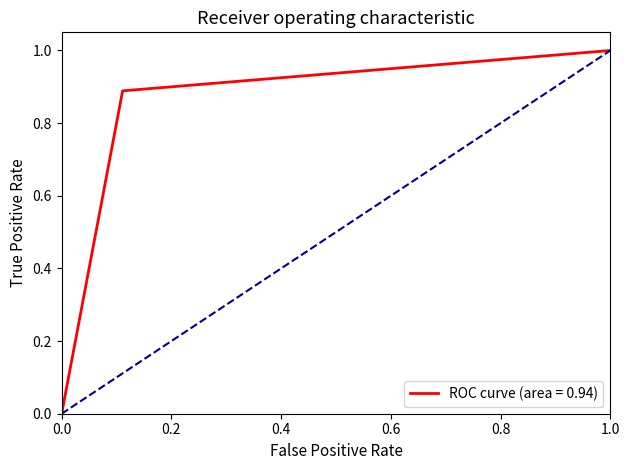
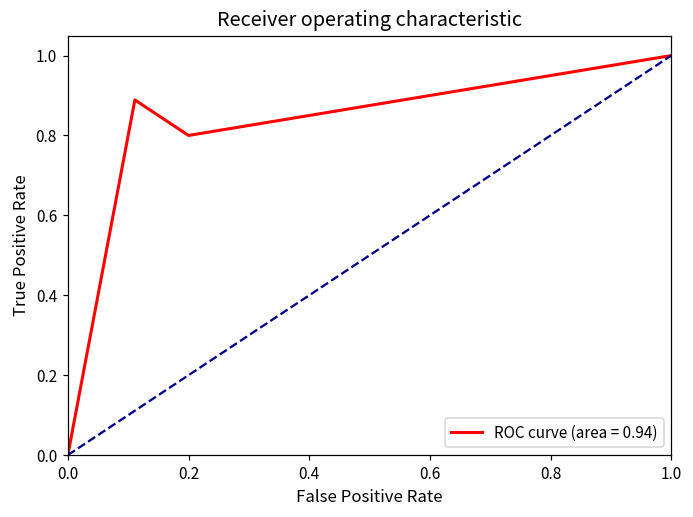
ROC curve (area = 0.94), 0.2: 0.9 -> 0.8
